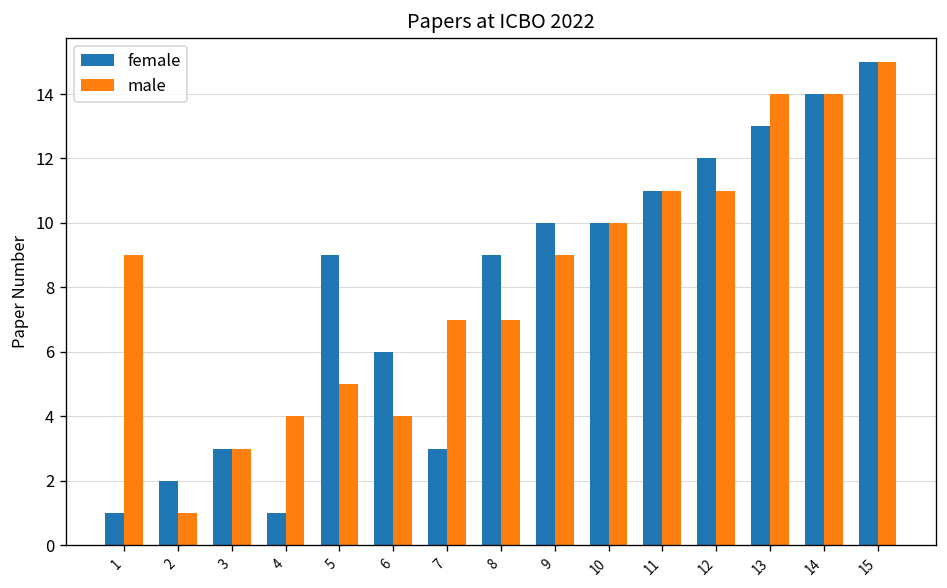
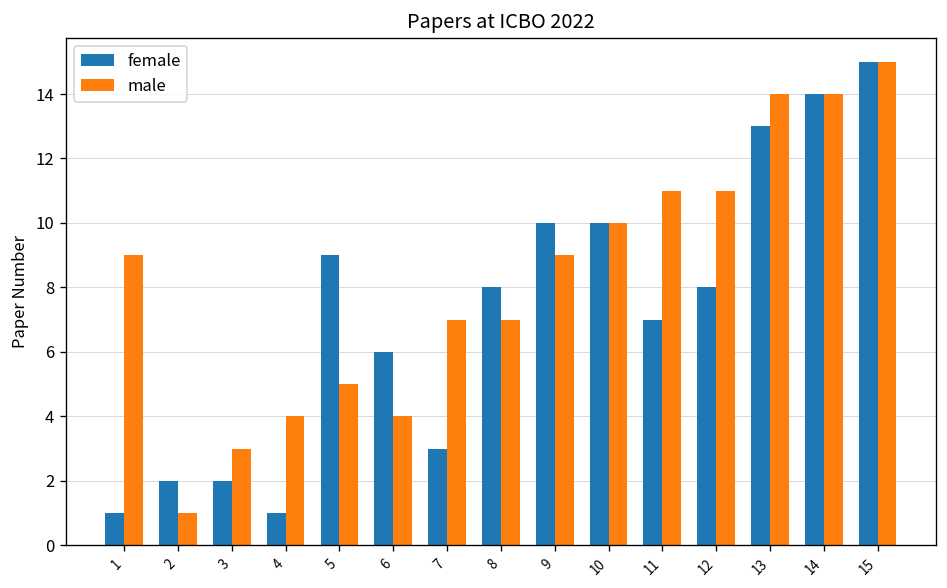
female, 3: 3 -> 2
female, 8: 9 -> 8
female, 11: 11 -> 7
female, 12: 12 -> 8
